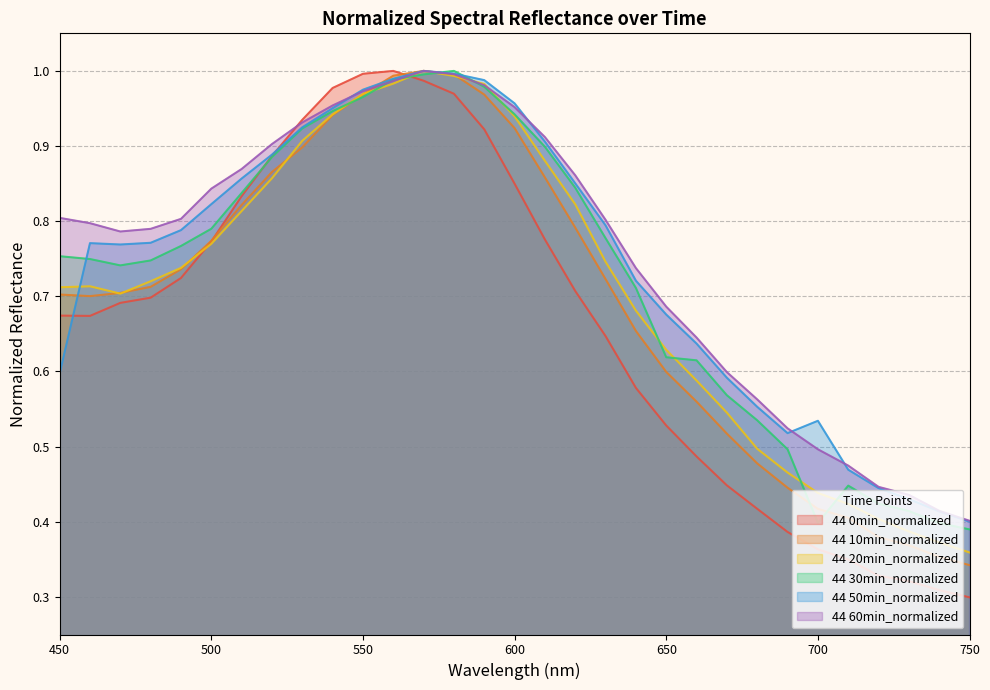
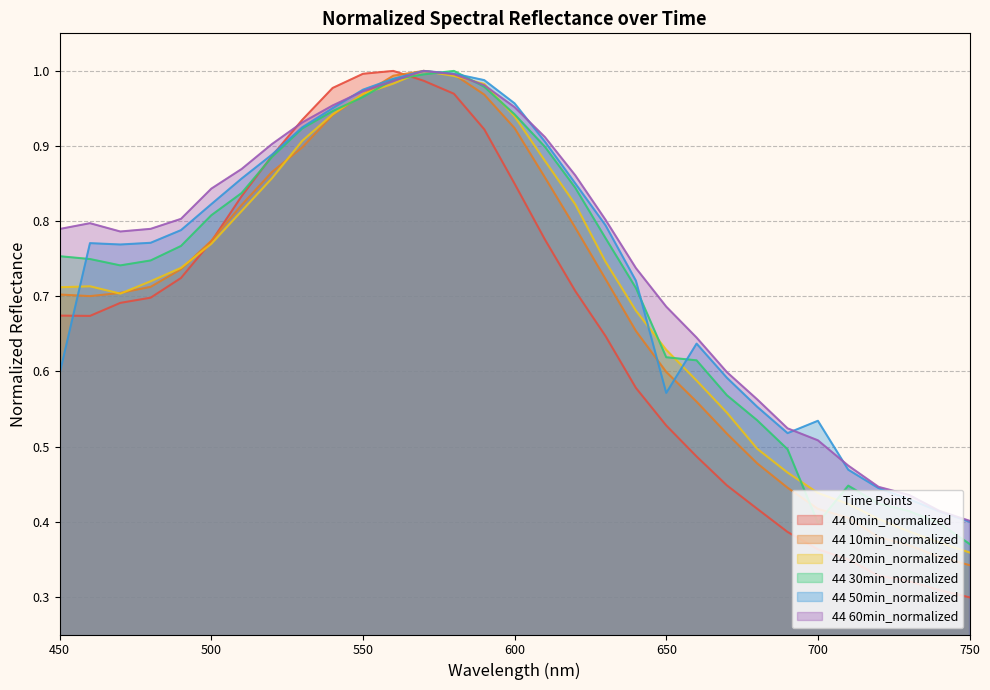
44 60min_normalized, 450: 0.80 -> 0.79
44 30min_normalized, 500: 0.79 -> 0.81
44 50min_normalized, 650: 0.68 -> 0.57
44 60min_normalized, 700: 0.50 -> 0.51
44 30min_normalized, 750: 0.39 -> 0.37
